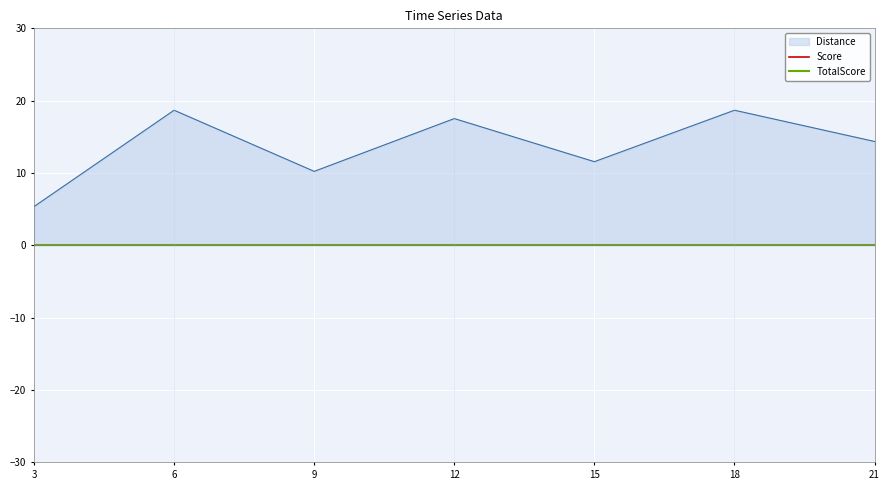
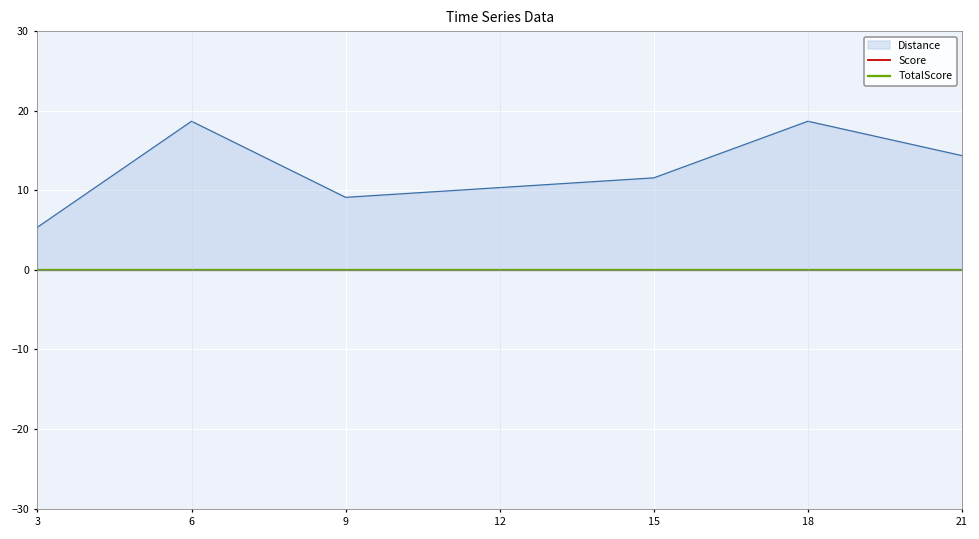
Distance, 9: 10 -> 9
Distance, 12: 18 -> 10
